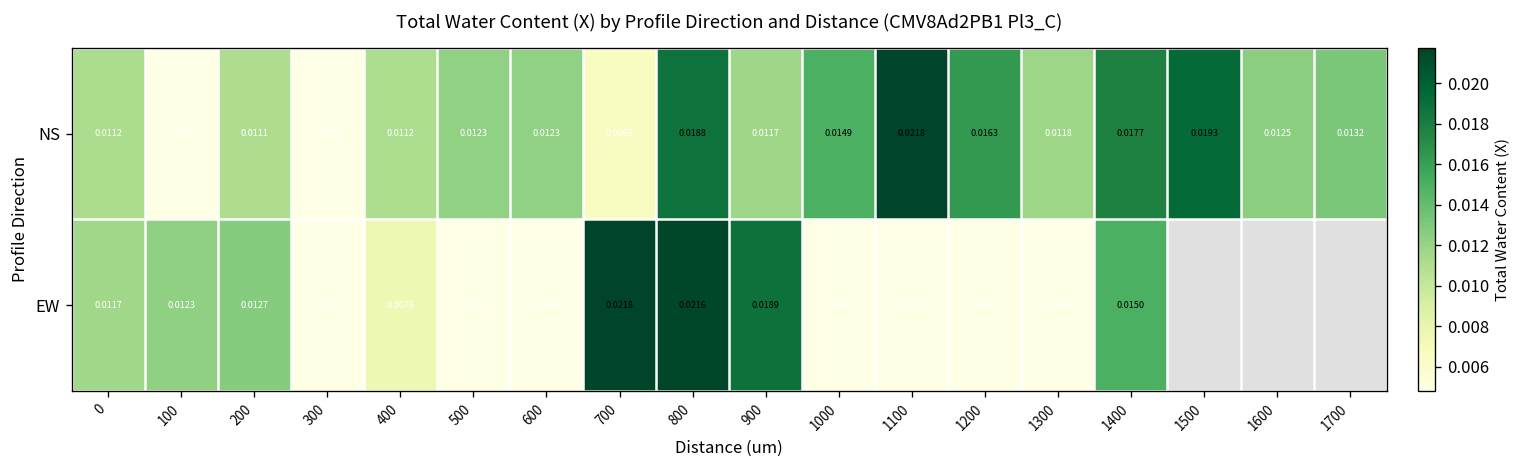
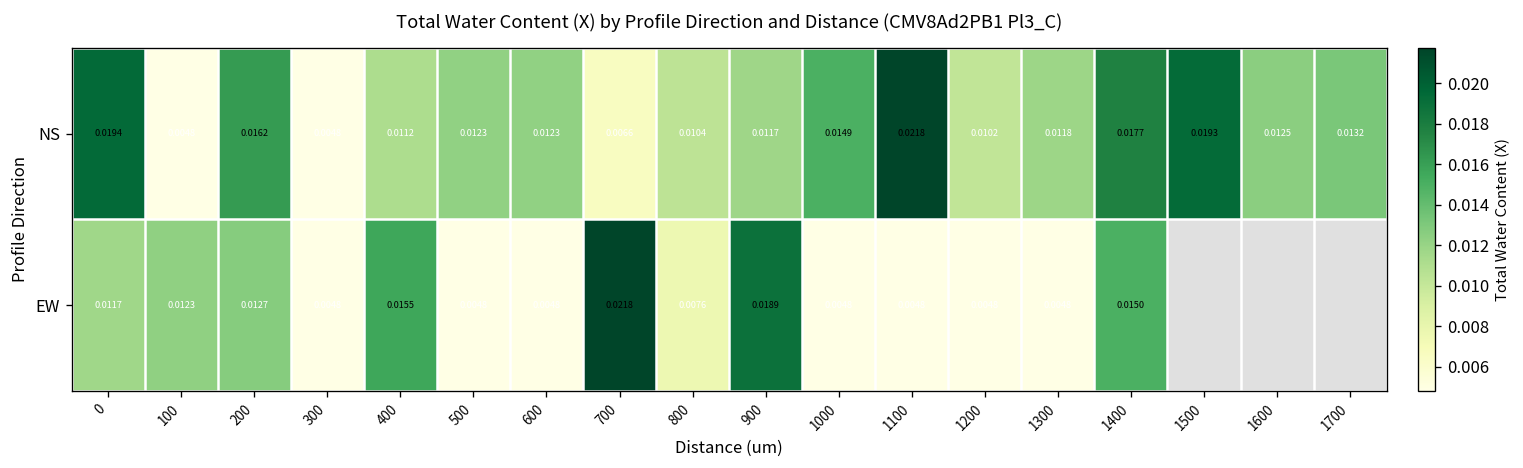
NS, 0: 0.0112 -> 0.0194
NS, 200: 0.0111 -> 0.0162
NS, 800: 0.0188 -> 0.0104
NS, 1200: 0.0163 -> 0.0102
EW, 400: 0.0076 -> 0.0155
EW, 800: 0.0216 -> 0.0076
